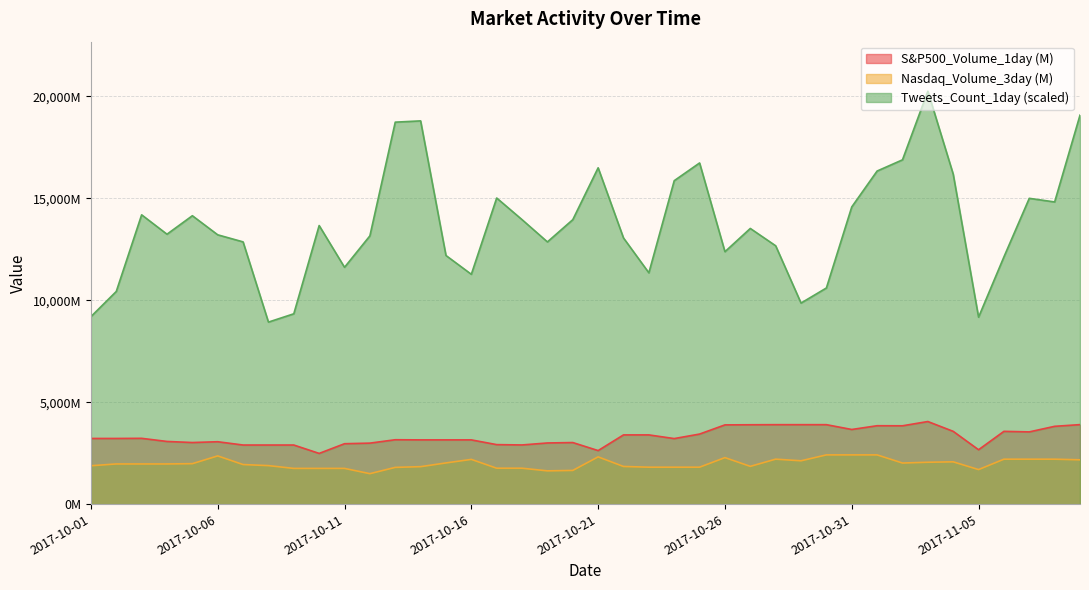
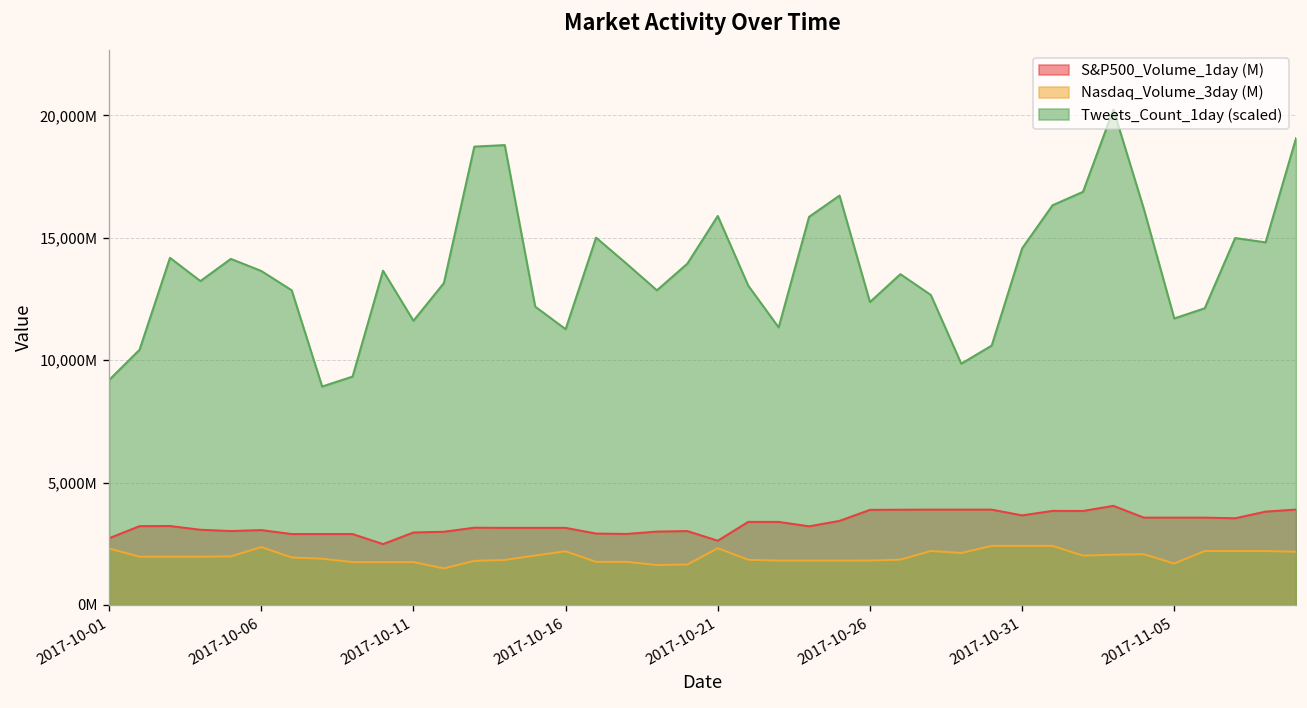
S&P500_Volume_1day (M), 2017-10-01: 3,200,000,000 -> 2,700,000,000
Nasdaq_Volume_3day (M), 2017-10-01: 1,900,000,000 -> 2,300,000,000
Tweets_Count_1day (scaled), 2017-10-06: 13,200,000,000 -> 13,600,000,000
Tweets_Count_1day (scaled), 2017-10-21: 16,500,000,000 -> 15,900,000,000
Nasdaq_Volume_3day (M), 2017-10-26: 2,300,000,000 -> 1,800,000,000
S&P500_Volume_1day (M), 2017-11-05: 2,700,000,000 -> 3,600,000,000
Tweets_Count_1day (scaled), 2017-11-05: 9,200,000,000 -> 11,700,000,000
